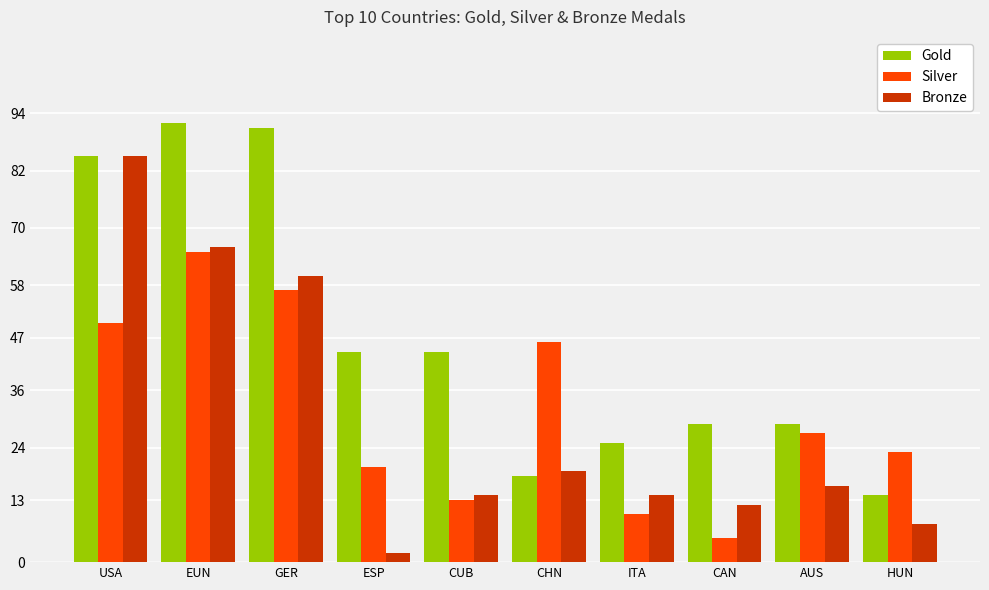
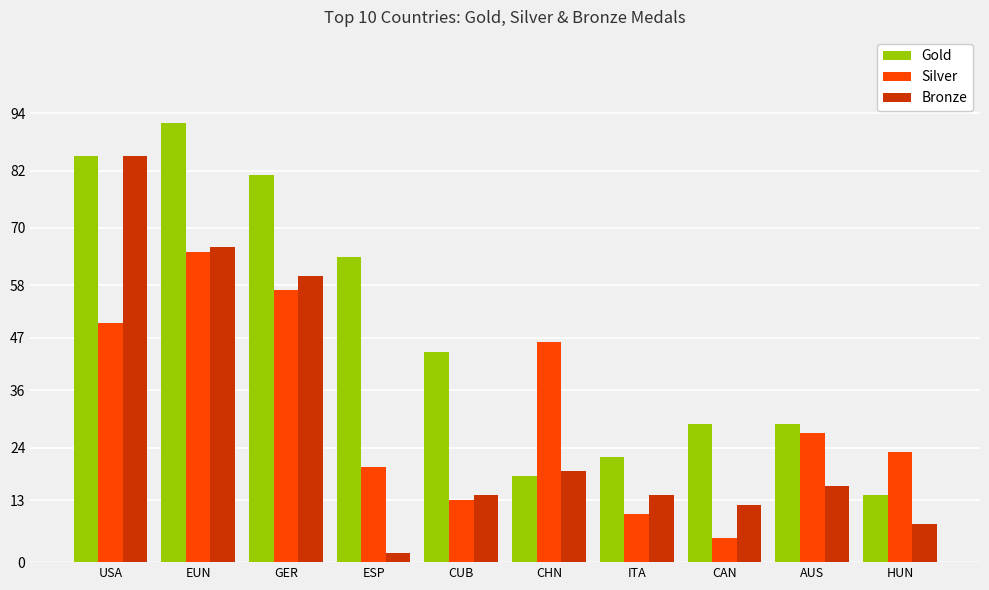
Gold, GER: 91 -> 81
Gold, ESP: 44 -> 64
Gold, ITA: 25 -> 22
